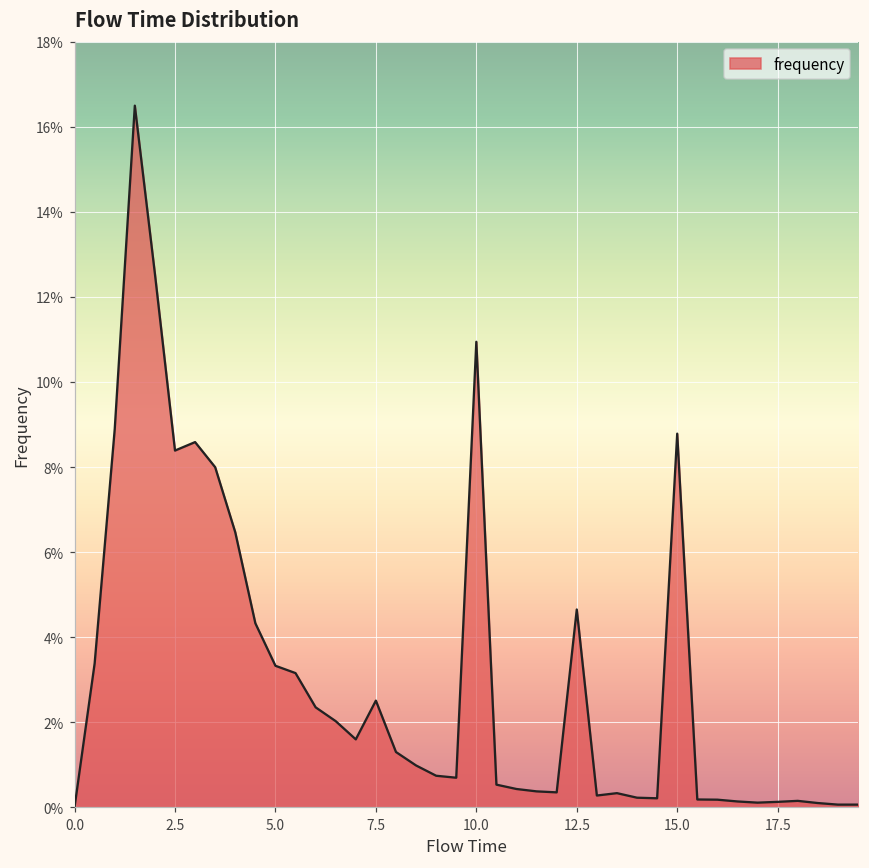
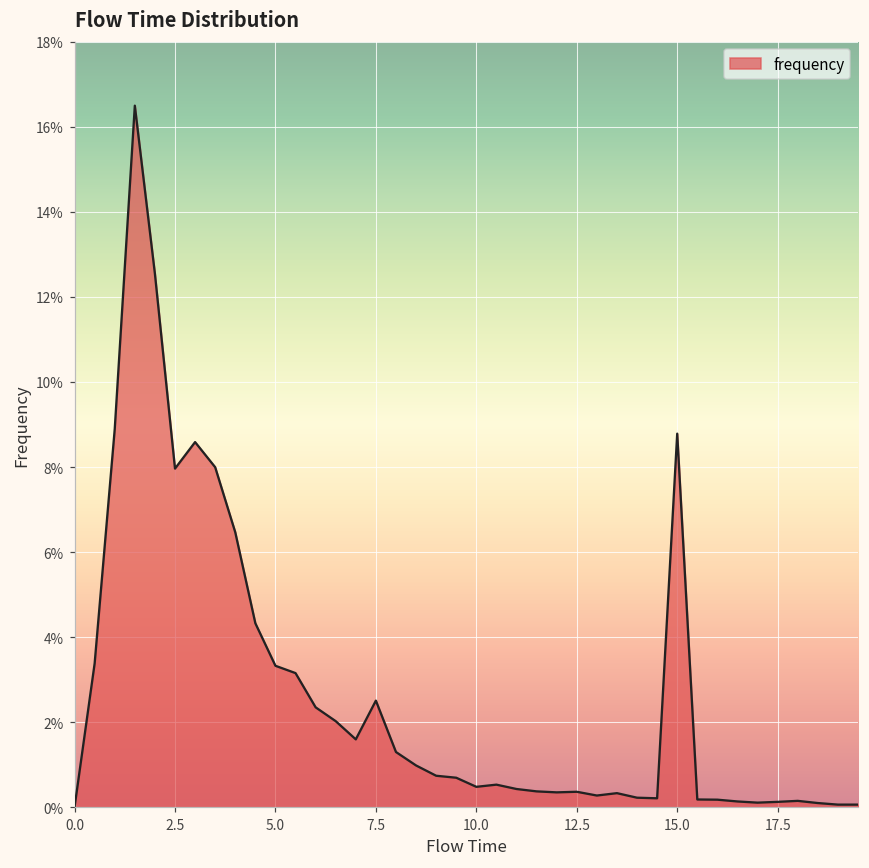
2.5: 8.4% -> 8.0%
10.0: 10.9% -> 0.5%
12.5: 4.6% -> 0.4%
